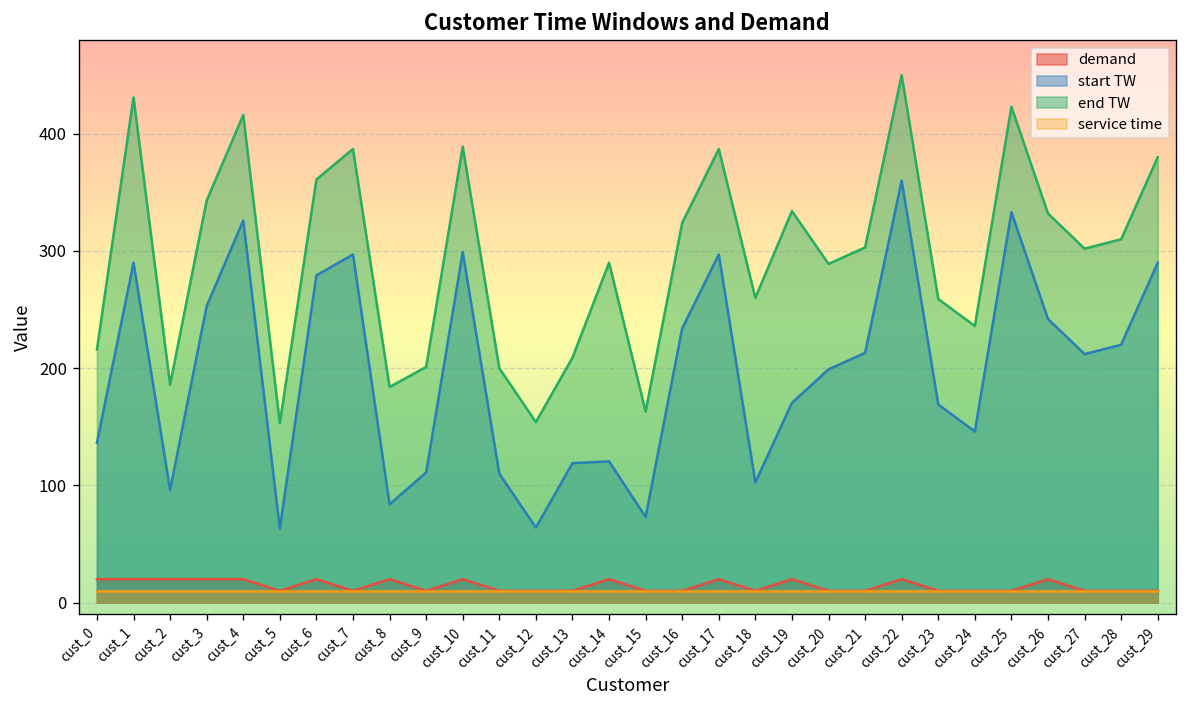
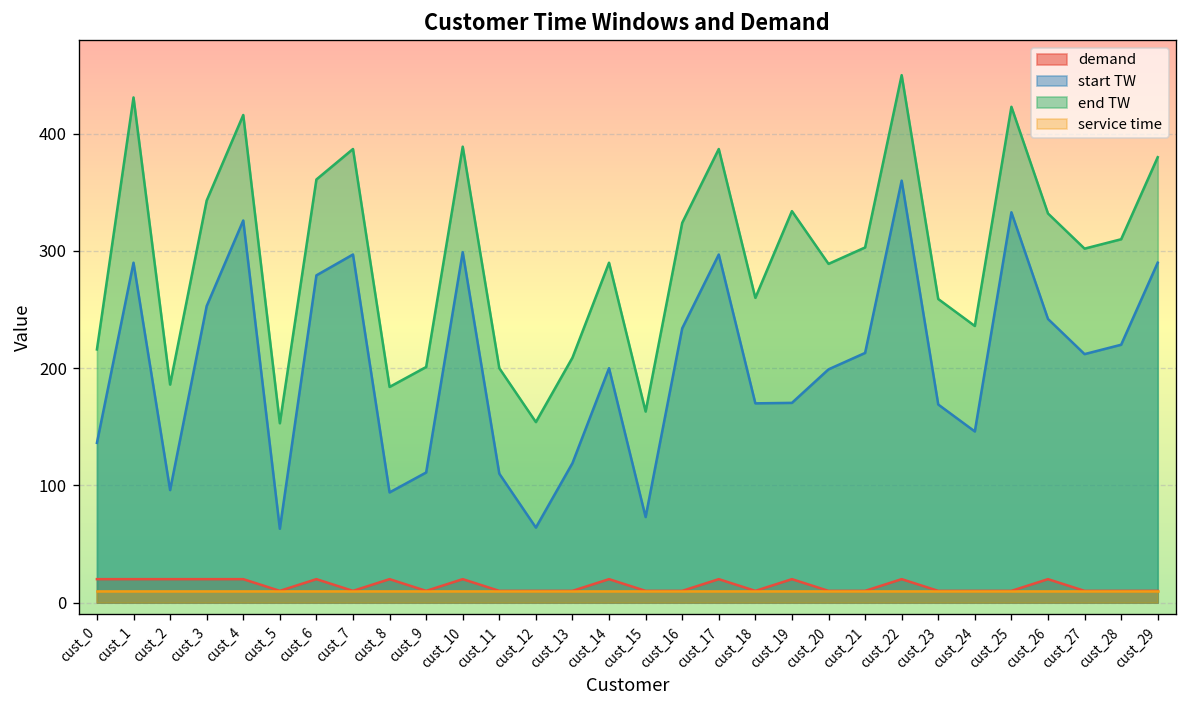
start TW, cust_8: 80 -> 90
start TW, cust_14: 120 -> 200
start TW, cust_18: 100 -> 170
